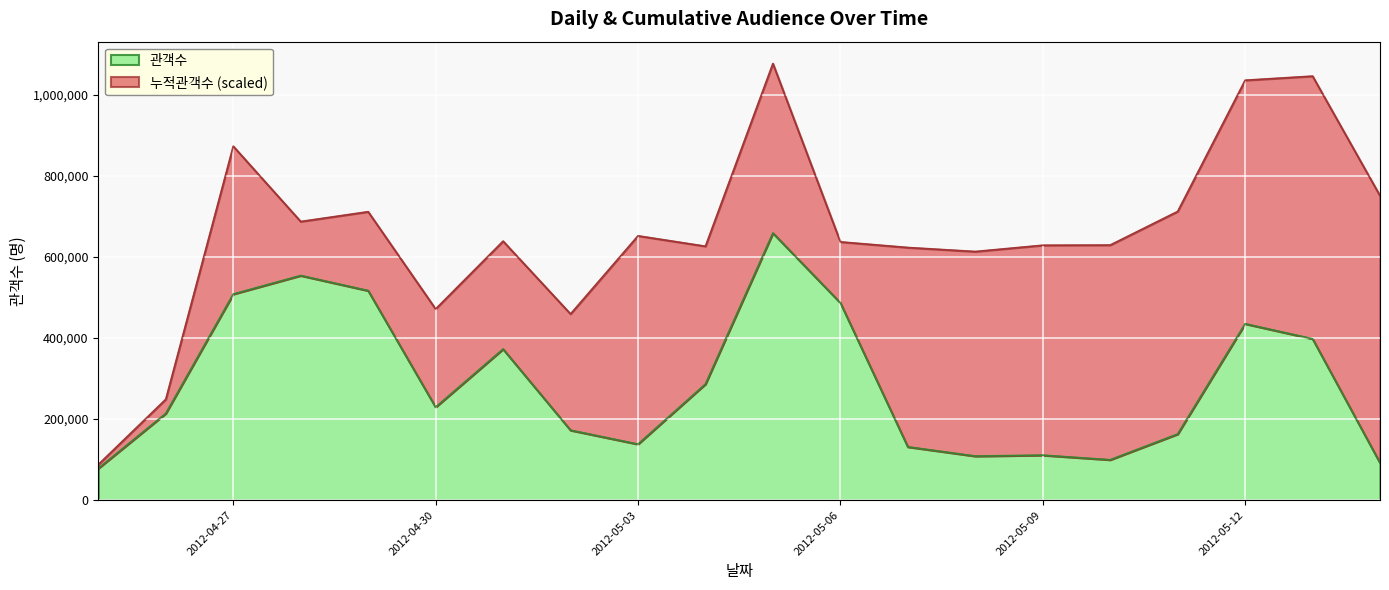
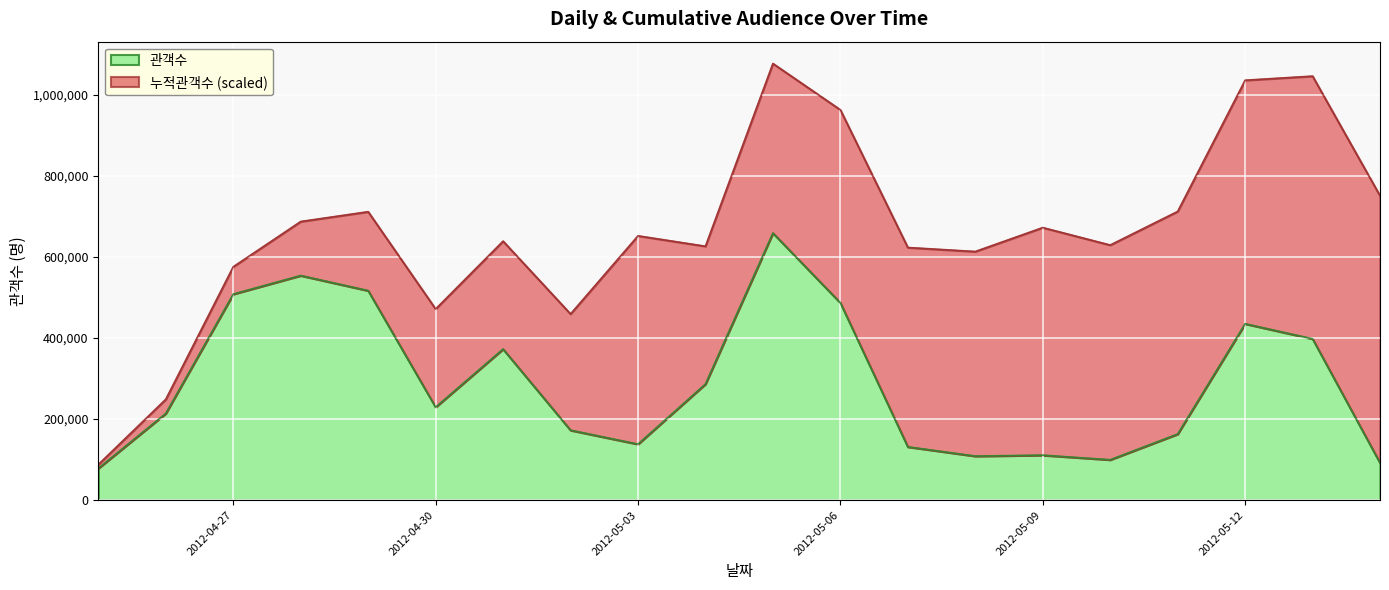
누적관객수 (scaled), 2012-04-27: 370,000 -> 70,000
누적관객수 (scaled), 2012-05-06: 150,000 -> 480,000
누적관객수 (scaled), 2012-05-09: 520,000 -> 560,000
